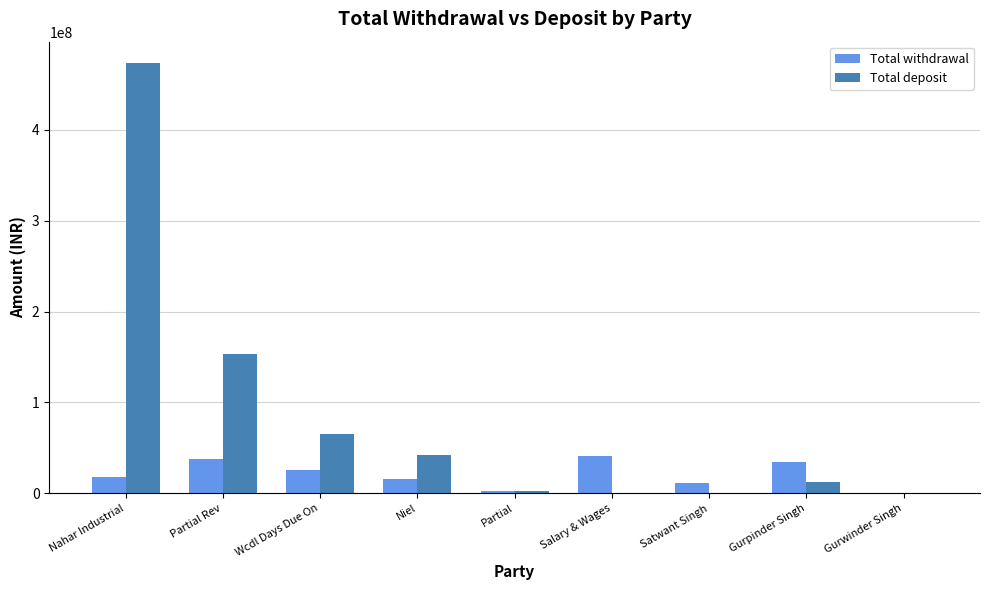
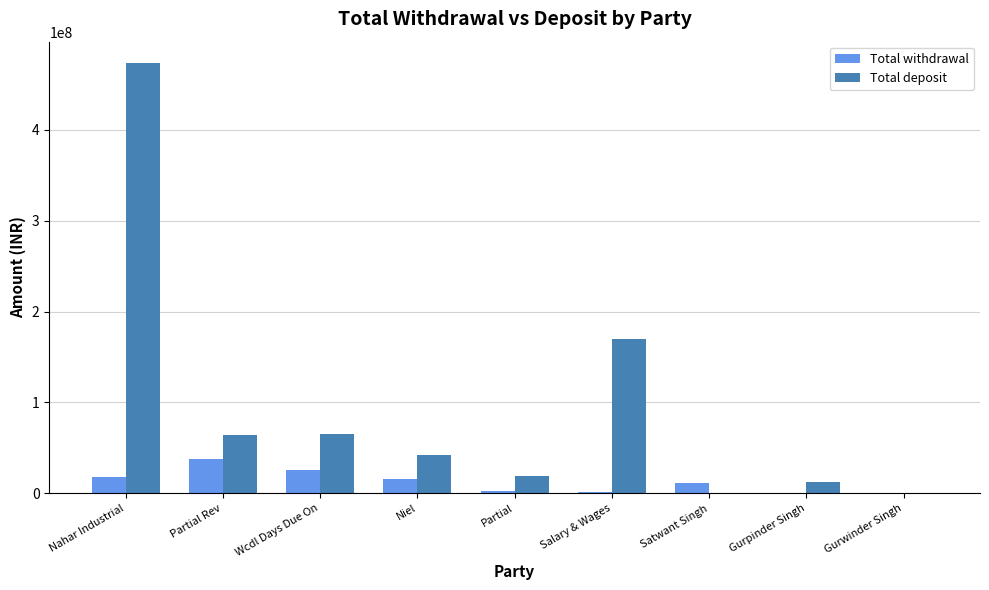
Total deposit, Partial Rev: 150000000 -> 60000000
Total deposit, Partial: 0 -> 20000000
Total withdrawal, Salary & Wages: 40000000 -> 0
Total deposit, Salary & Wages: 0 -> 170000000
Total withdrawal, Gurpinder Singh: 30000000 -> 0
